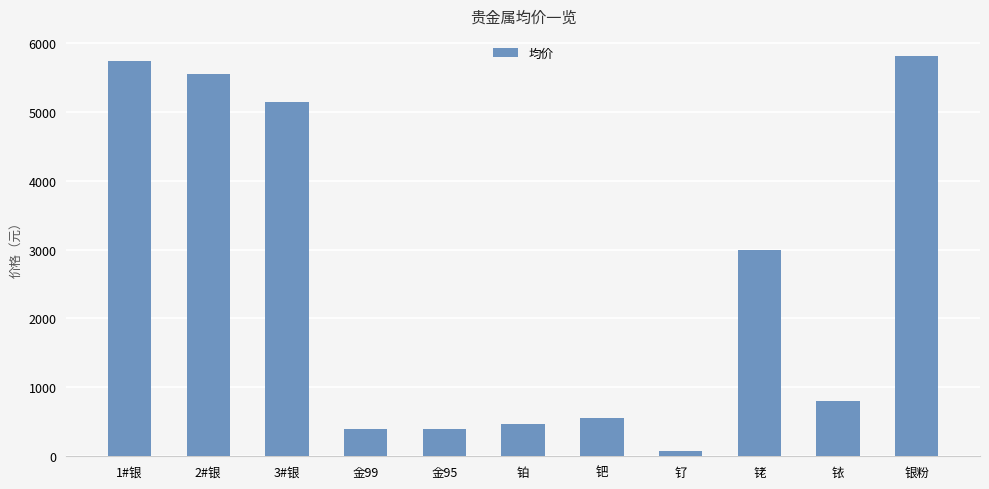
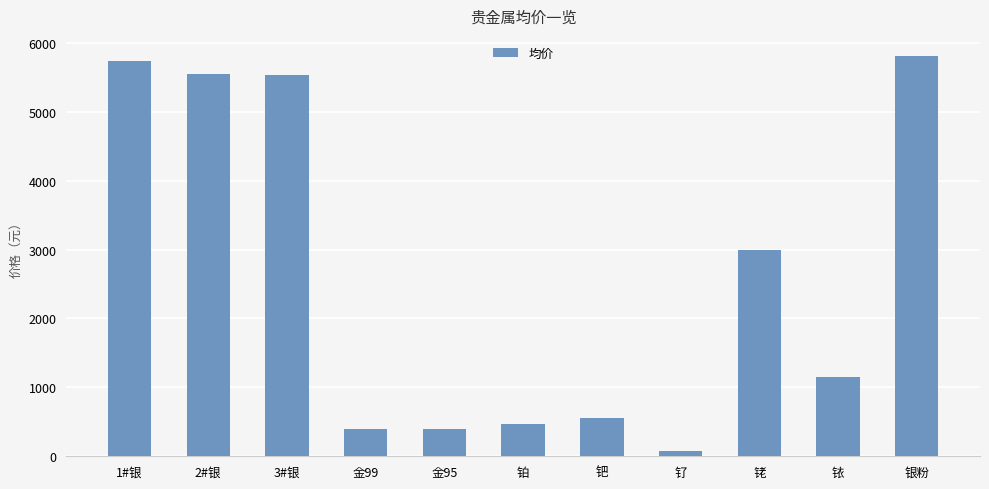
3#银: 5100 -> 5500
铱: 800 -> 1200
